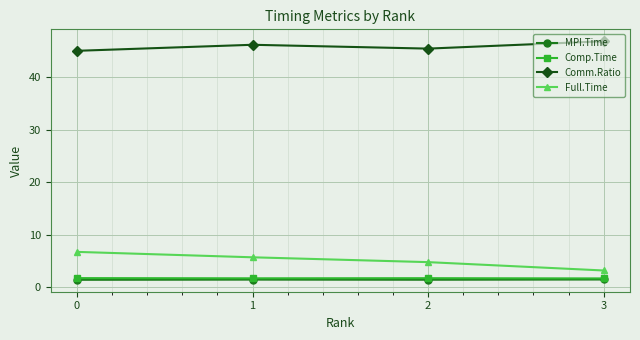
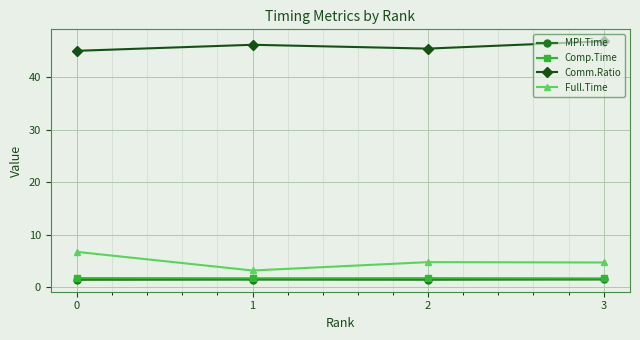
Full.Time, 1: 6 -> 3
Full.Time, 3: 3 -> 5
